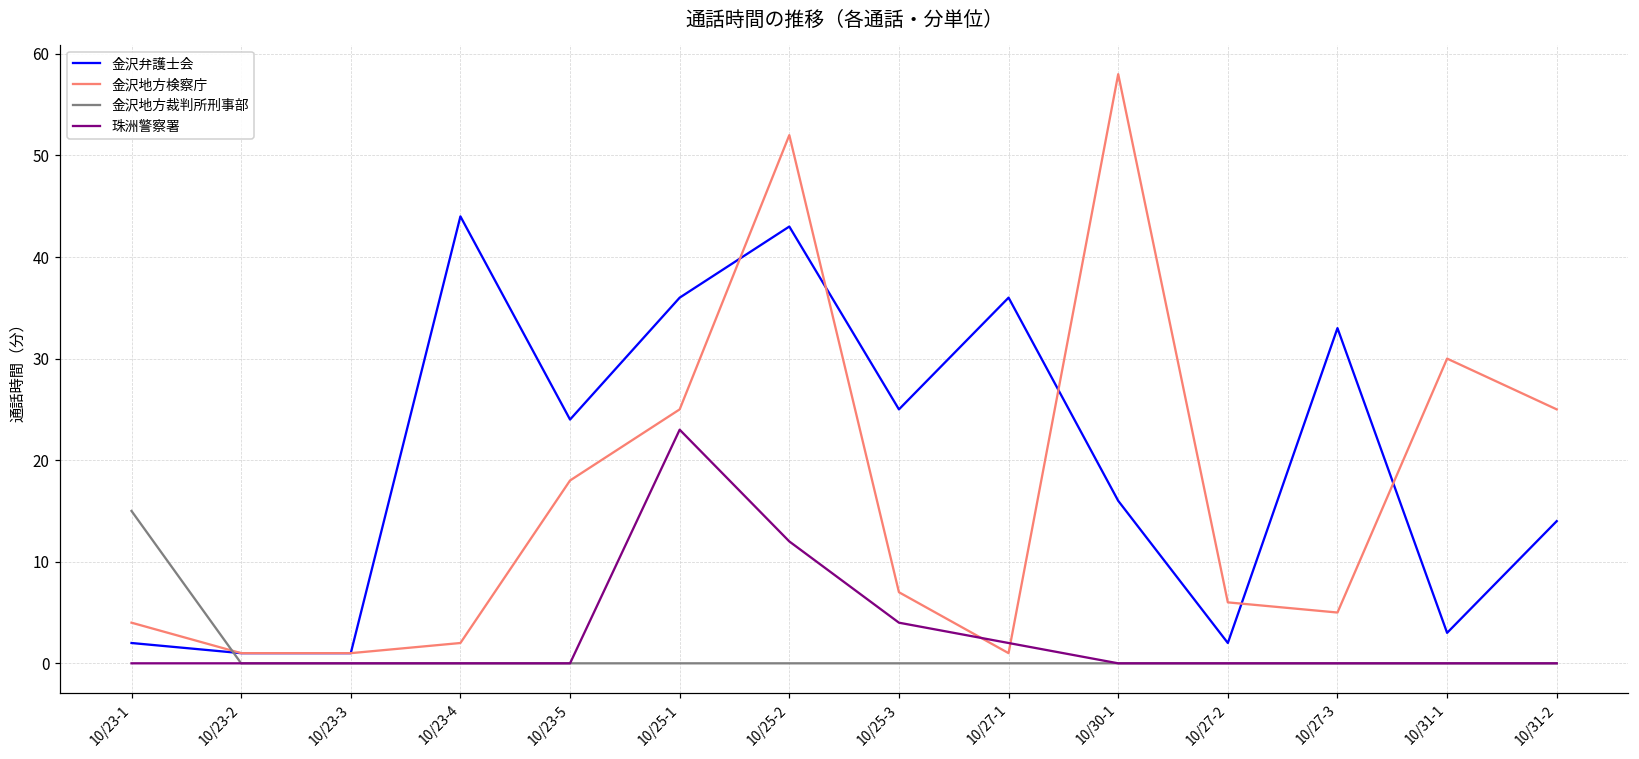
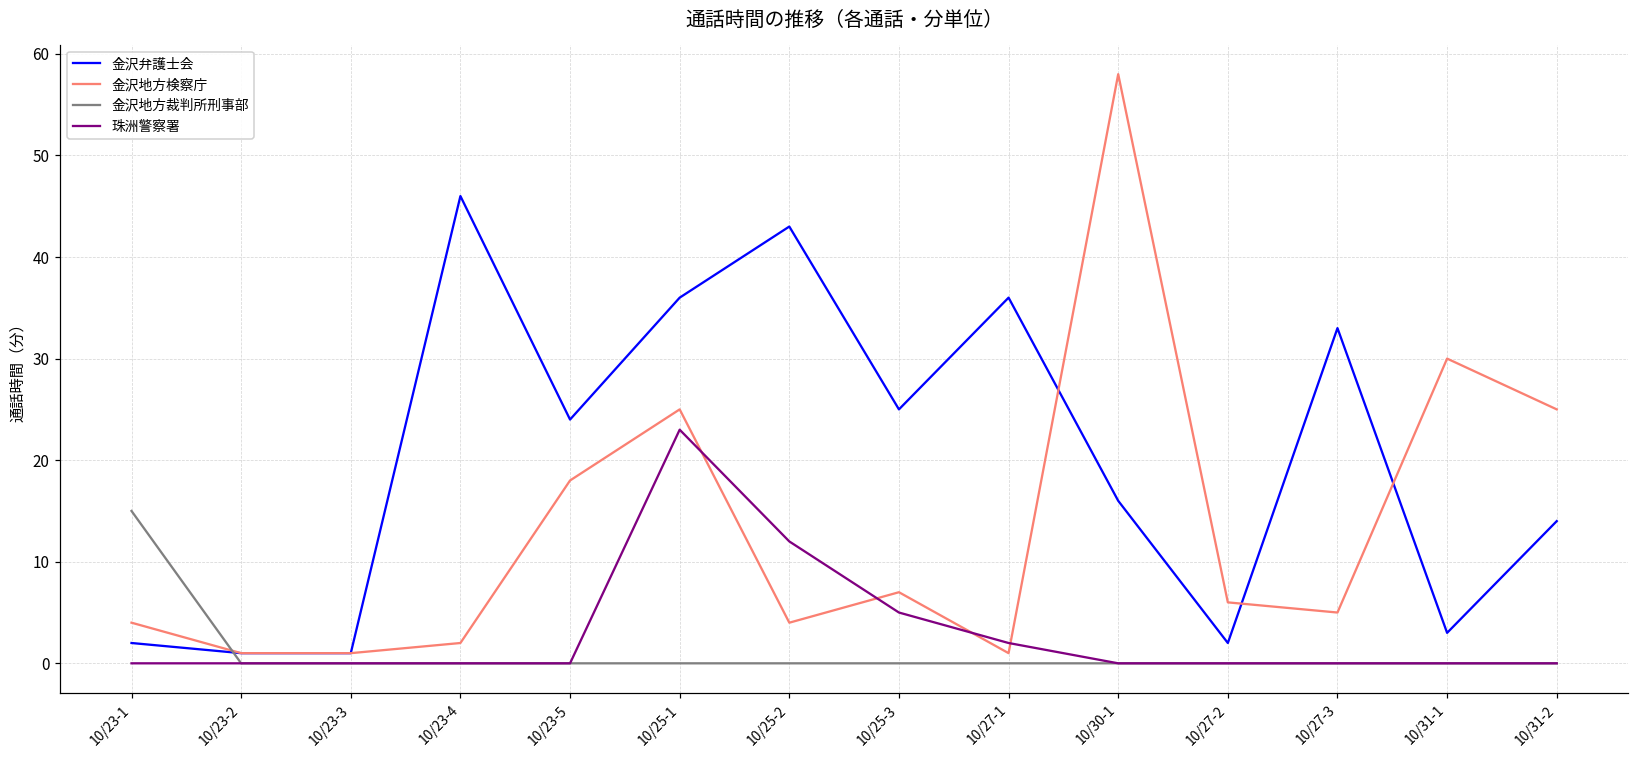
金沢弁護士会, 10/23-4: 44 -> 46
金沢地方検察庁, 10/25-2: 52 -> 4
珠洲警察署, 10/25-3: 4 -> 5
